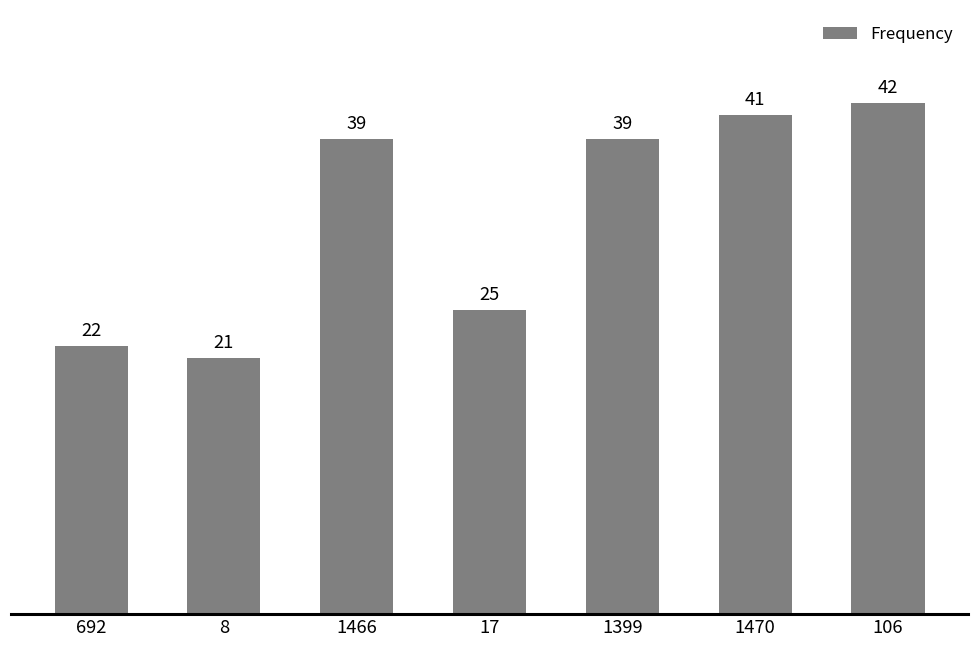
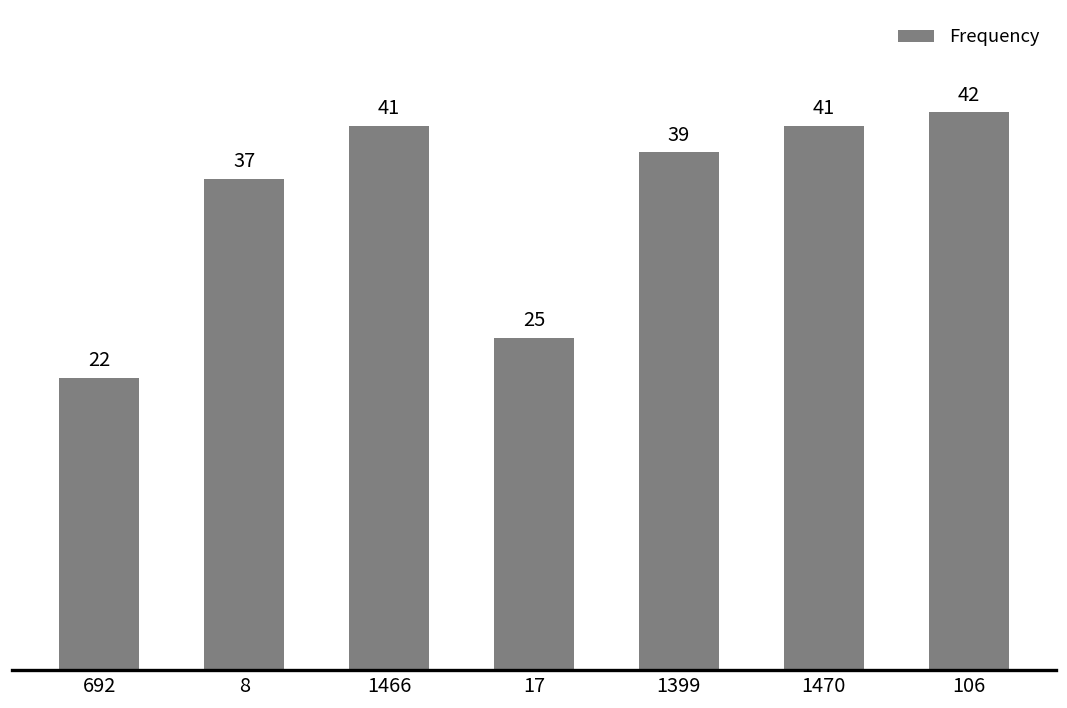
8: 21 -> 37
1466: 39 -> 41
